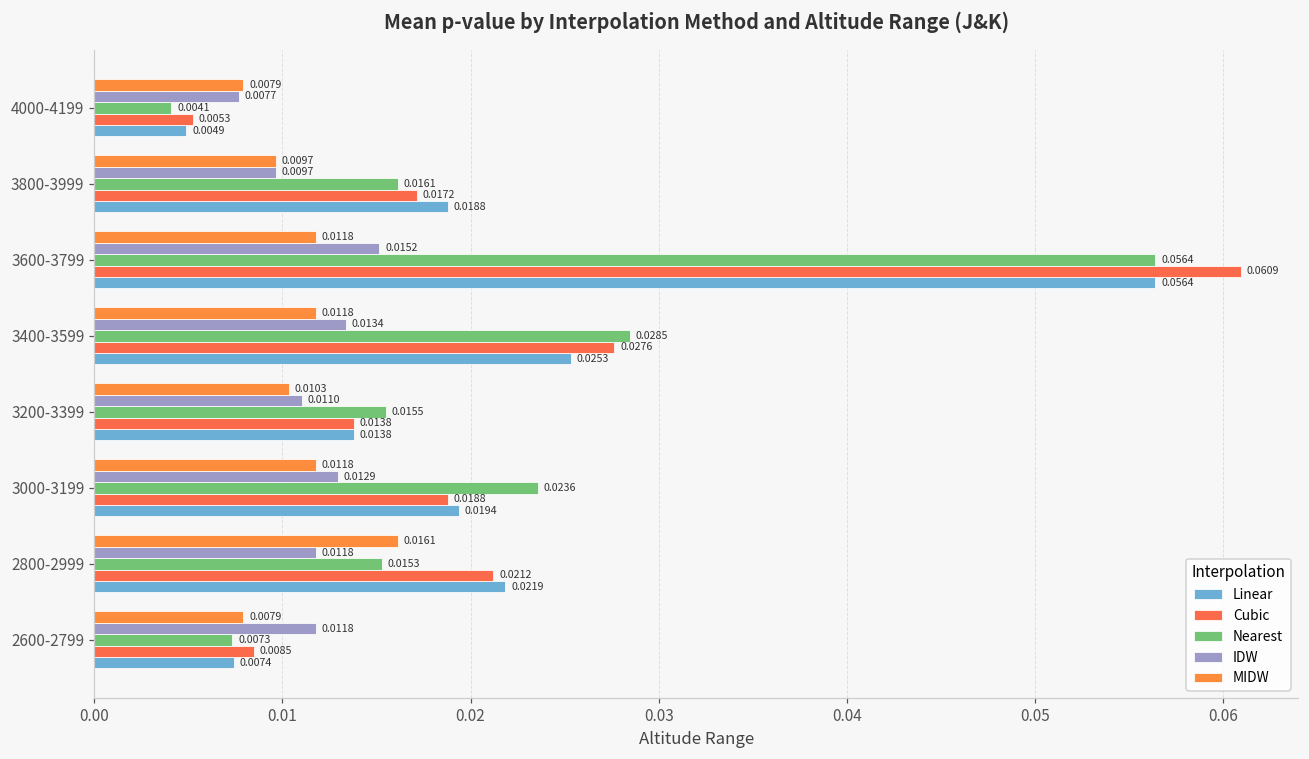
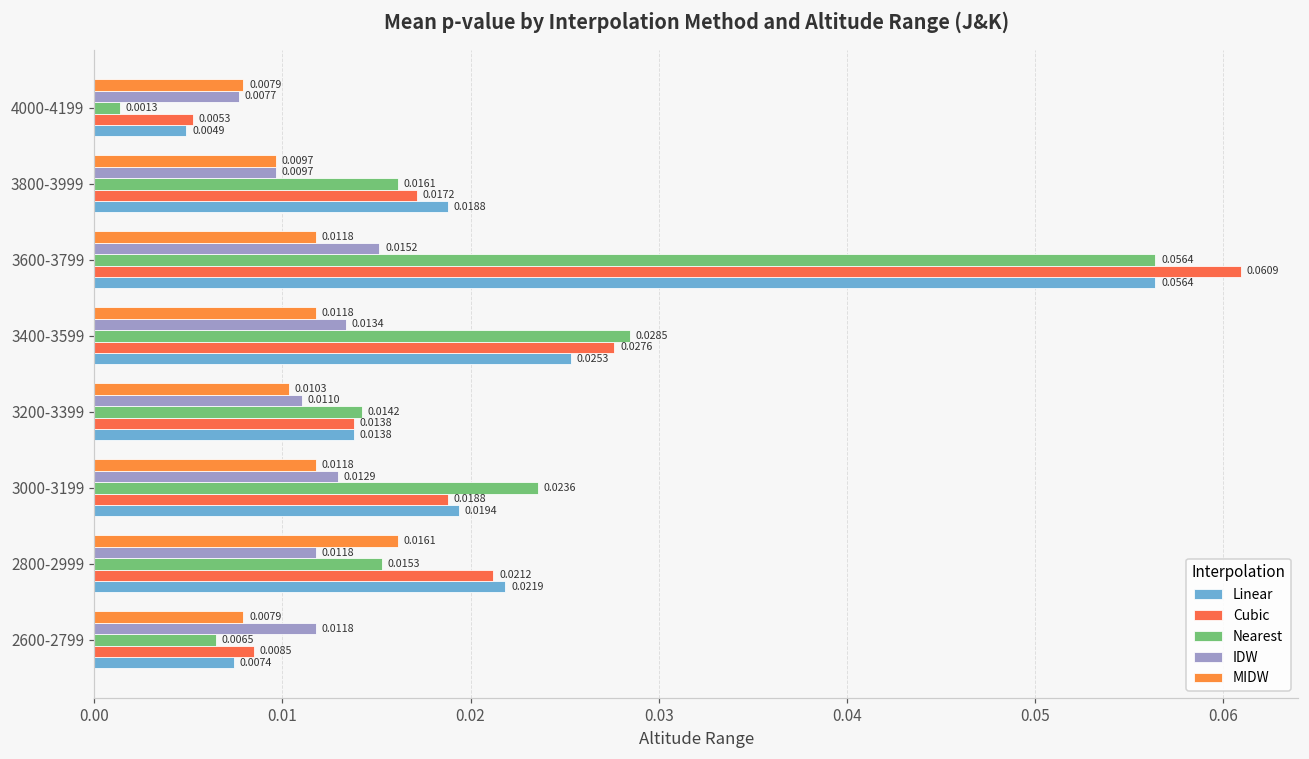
Nearest, 4000-4199: 0.0041 -> 0.0013
Nearest, 3200-3399: 0.0155 -> 0.0142
Nearest, 2600-2799: 0.0073 -> 0.0065
